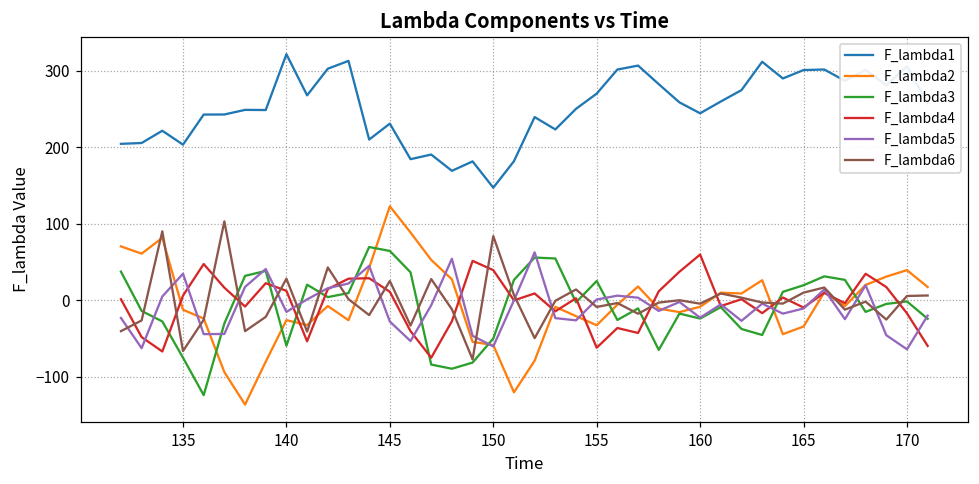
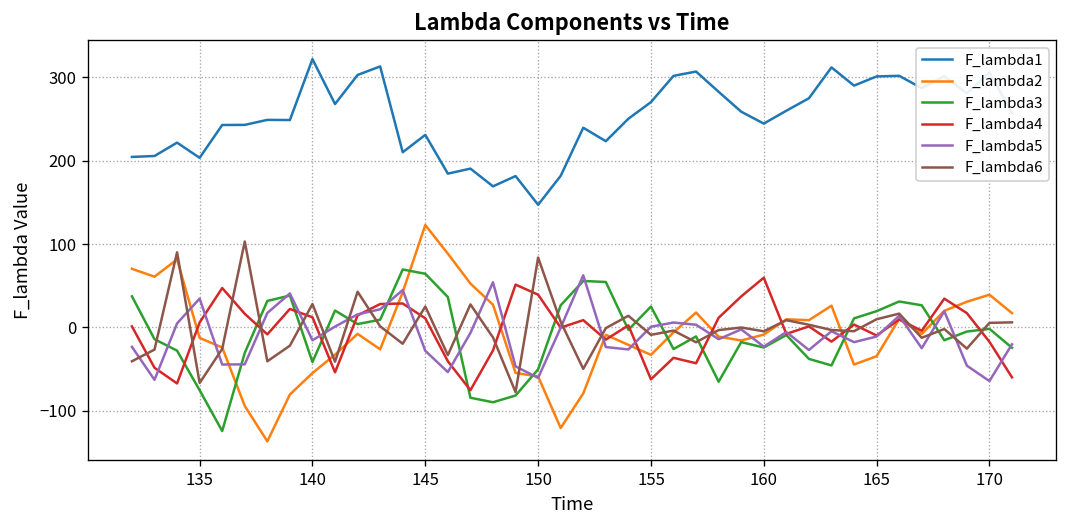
F_lambda2, 140: -30 -> -50
F_lambda3, 140: -60 -> -40
